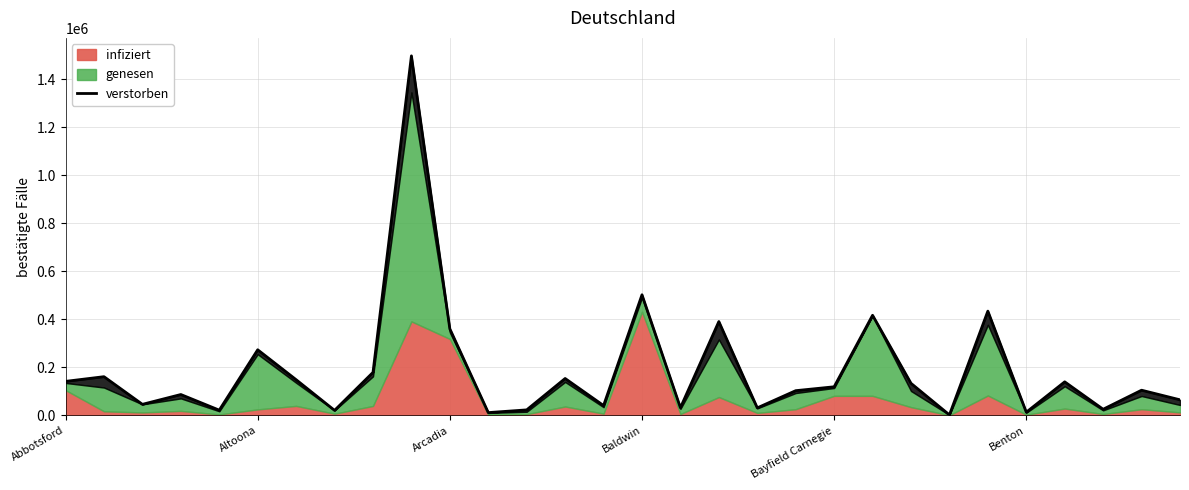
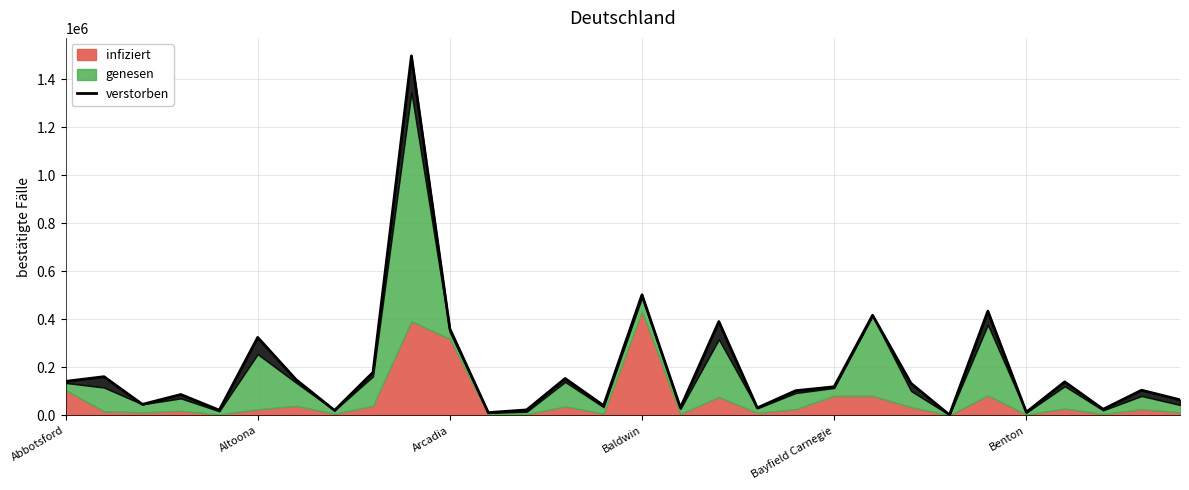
verstorben, Altoona: 20000 -> 70000
